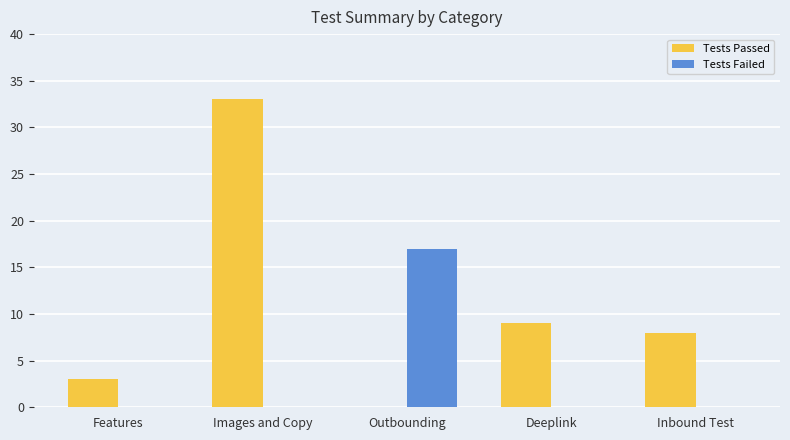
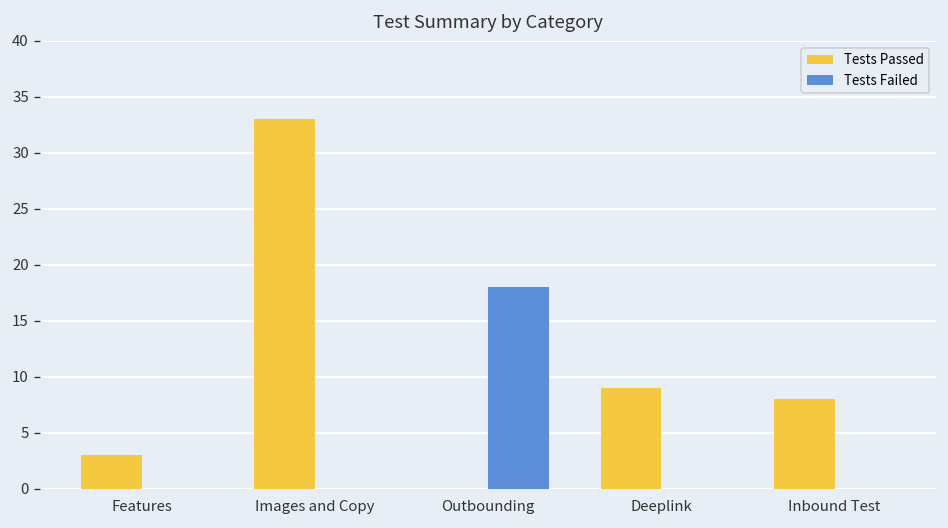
Tests Failed, Outbounding: 17 -> 18
